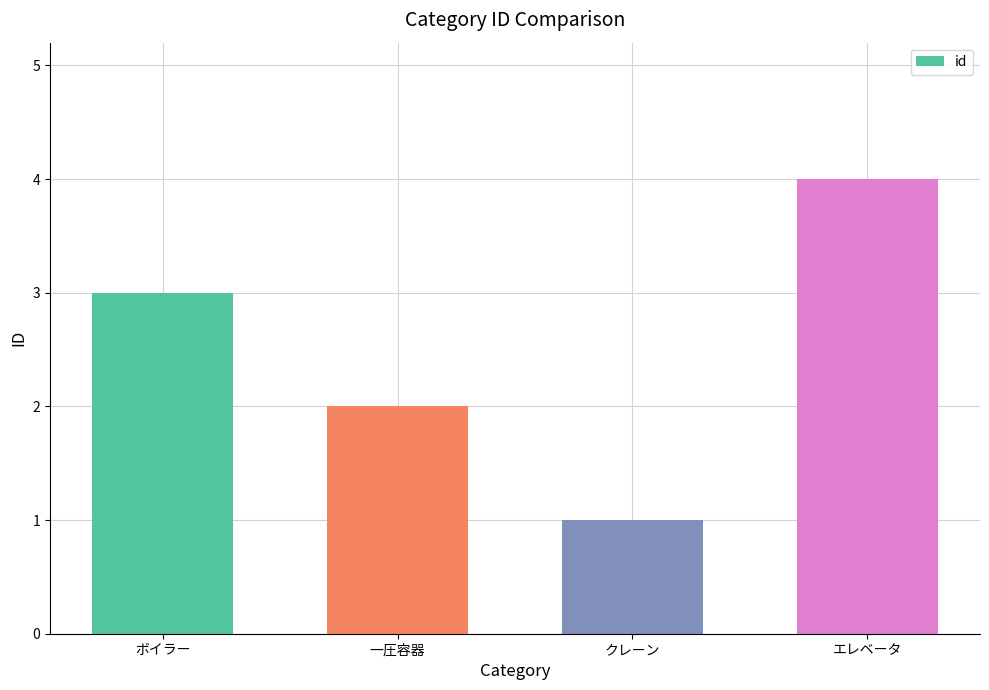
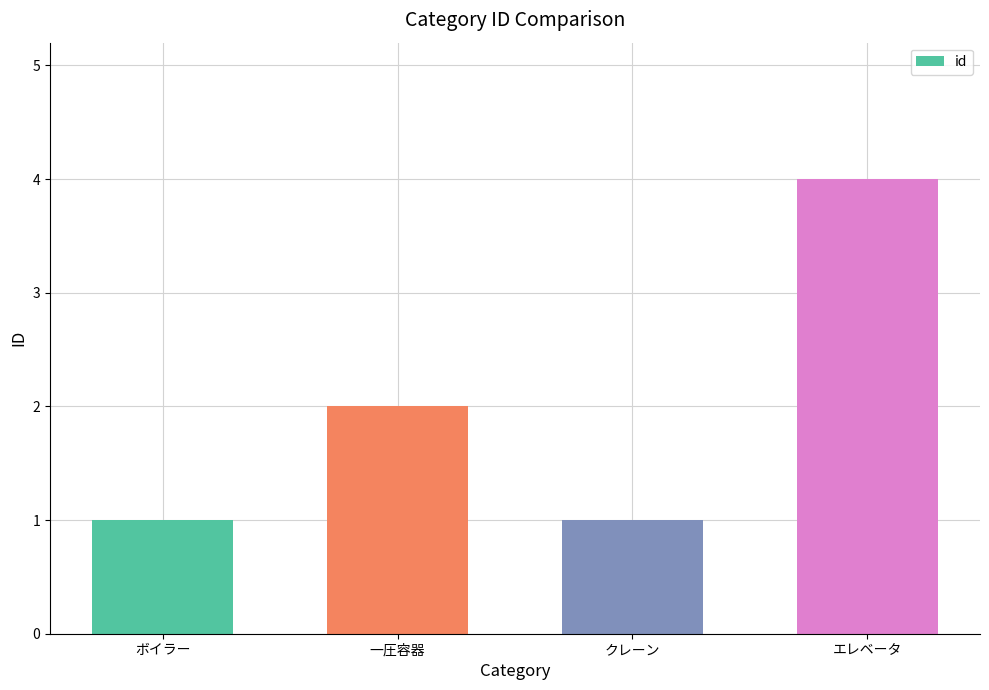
ボイラー: 3 -> 1
